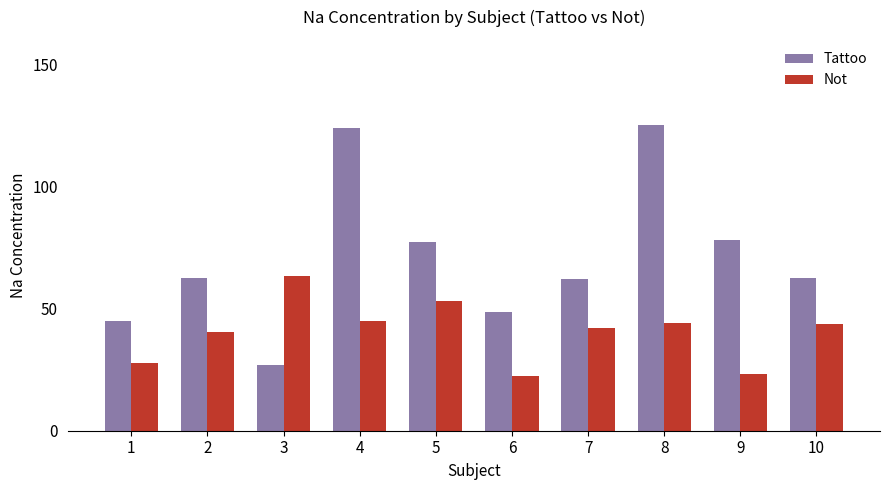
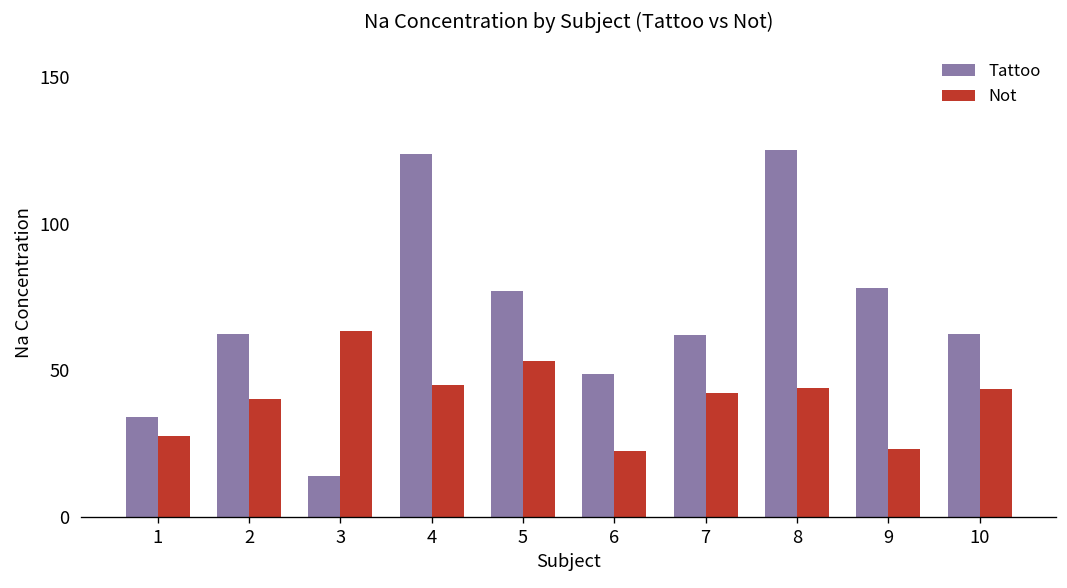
Tattoo, 1: 45 -> 34
Tattoo, 3: 27 -> 14
